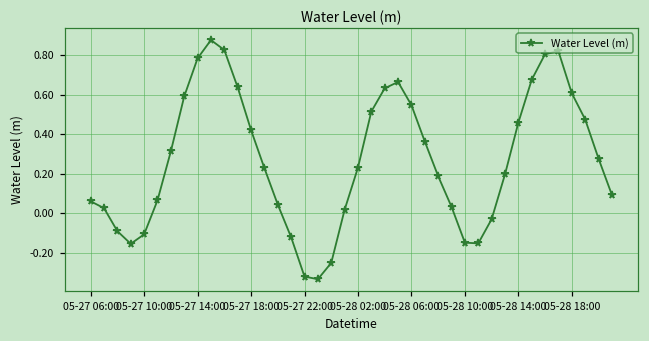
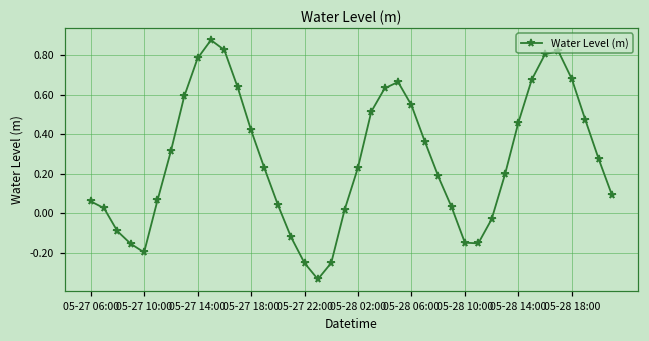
05-27 10:00: -0.11 -> -0.20
05-27 22:00: -0.32 -> -0.25
05-28 18:00: 0.61 -> 0.68
